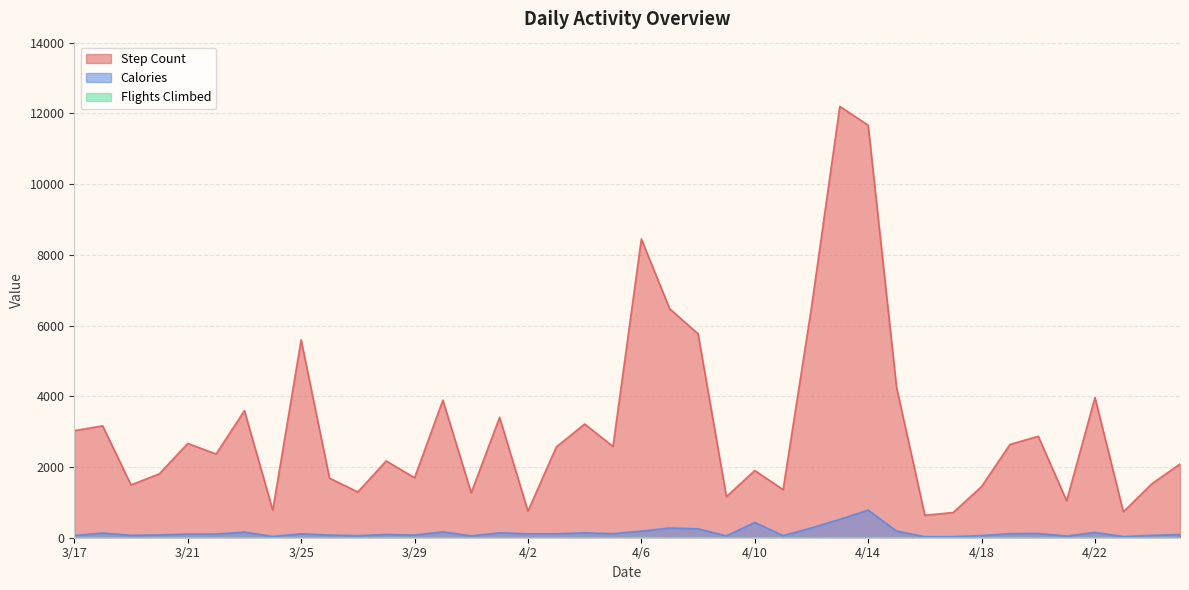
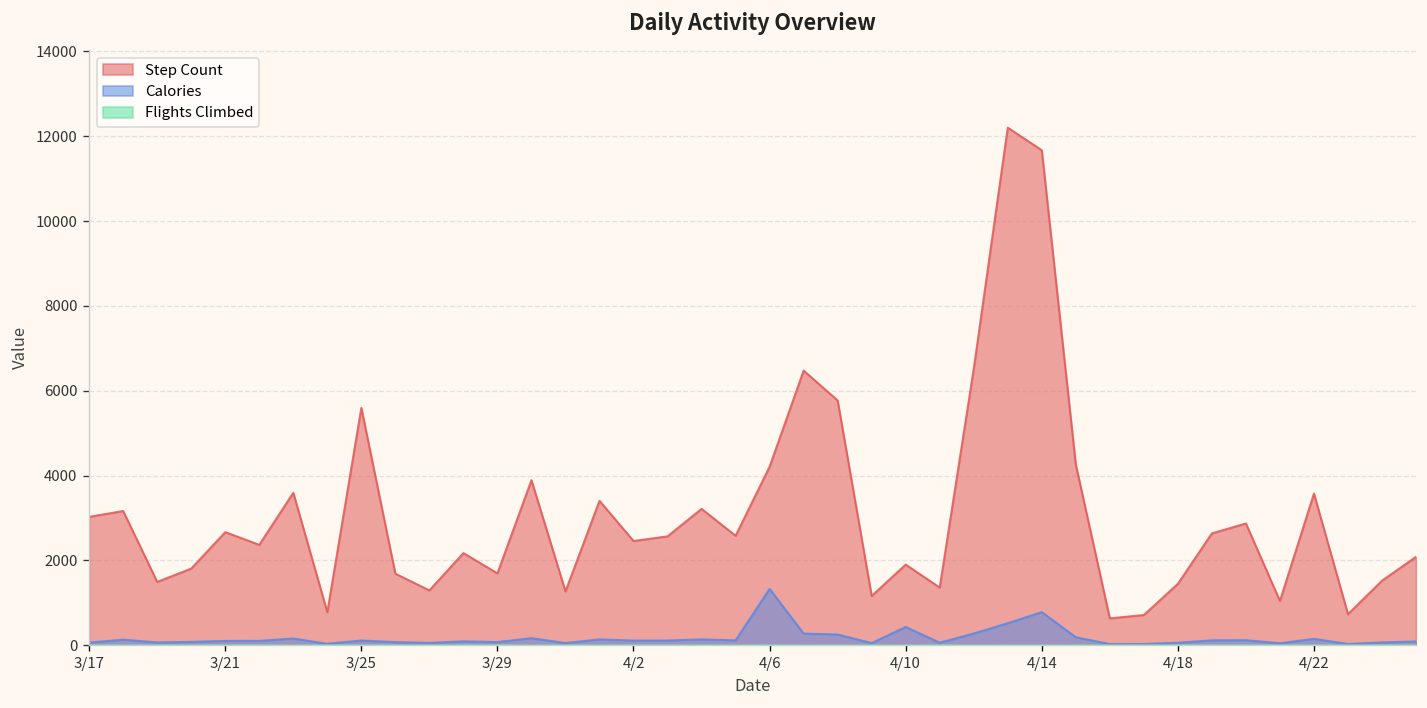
Step Count, 4/2: 800 -> 2500
Step Count, 4/6: 8500 -> 4200
Calories, 4/6: 200 -> 1300
Step Count, 4/22: 4000 -> 3600
